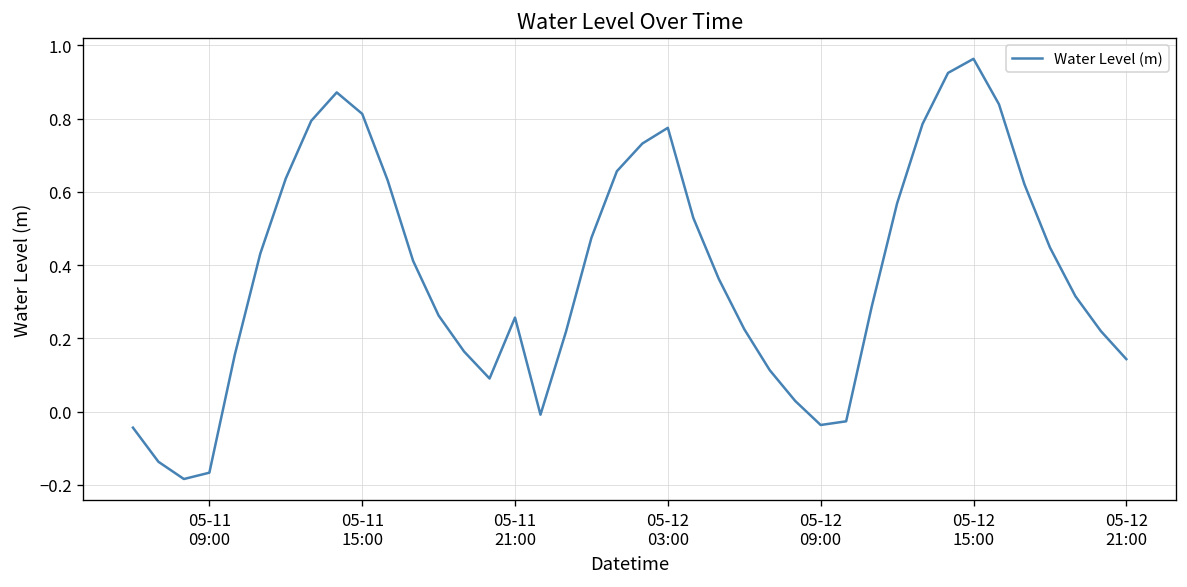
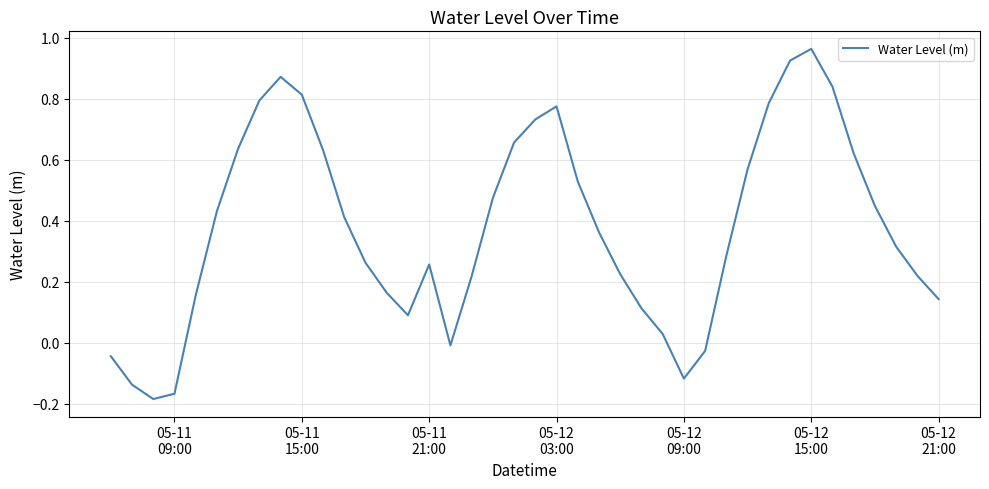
05-12 09:00: -0.04 -> -0.12
